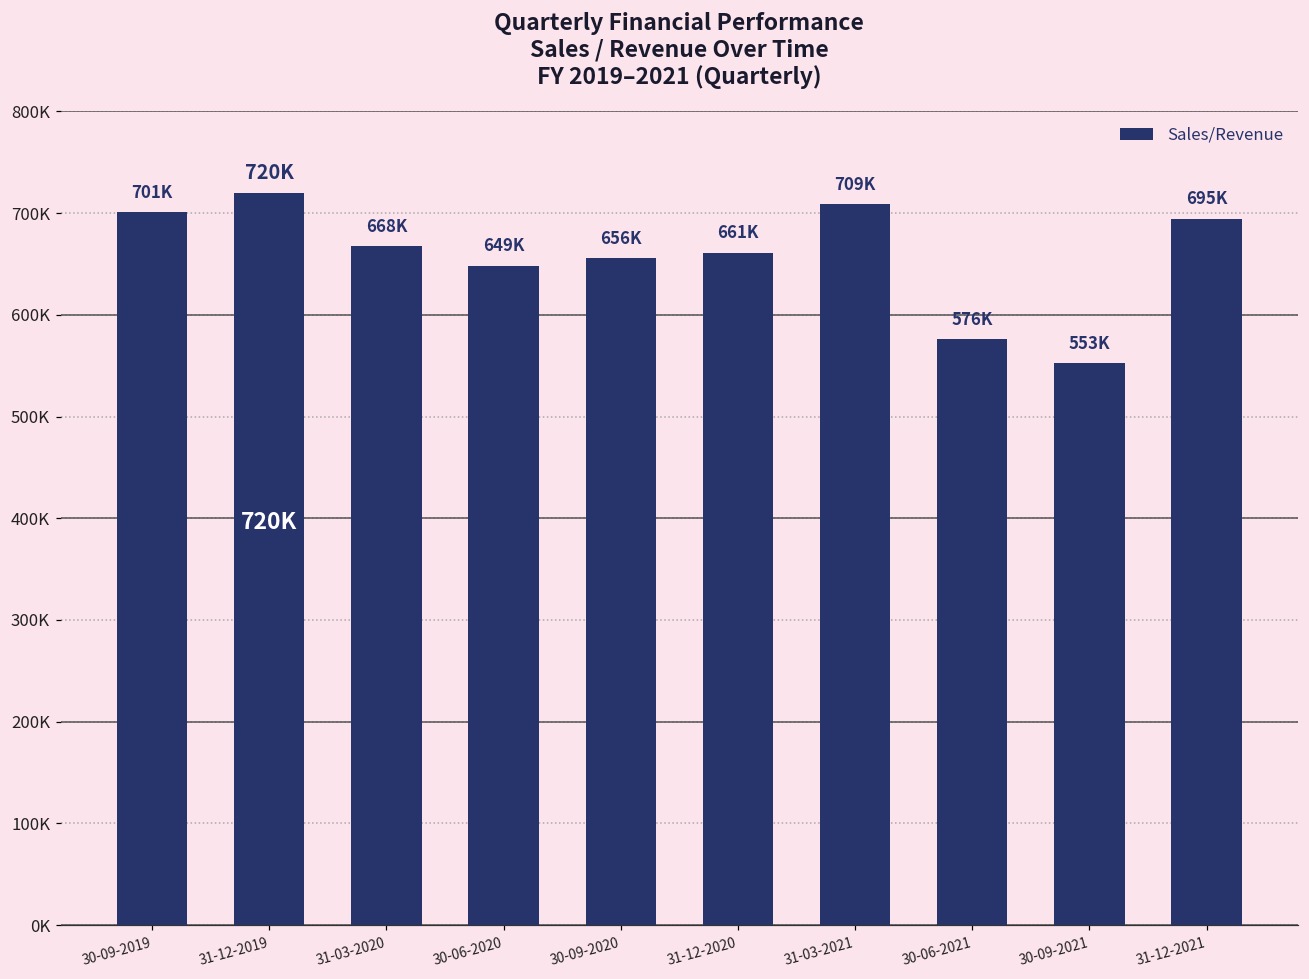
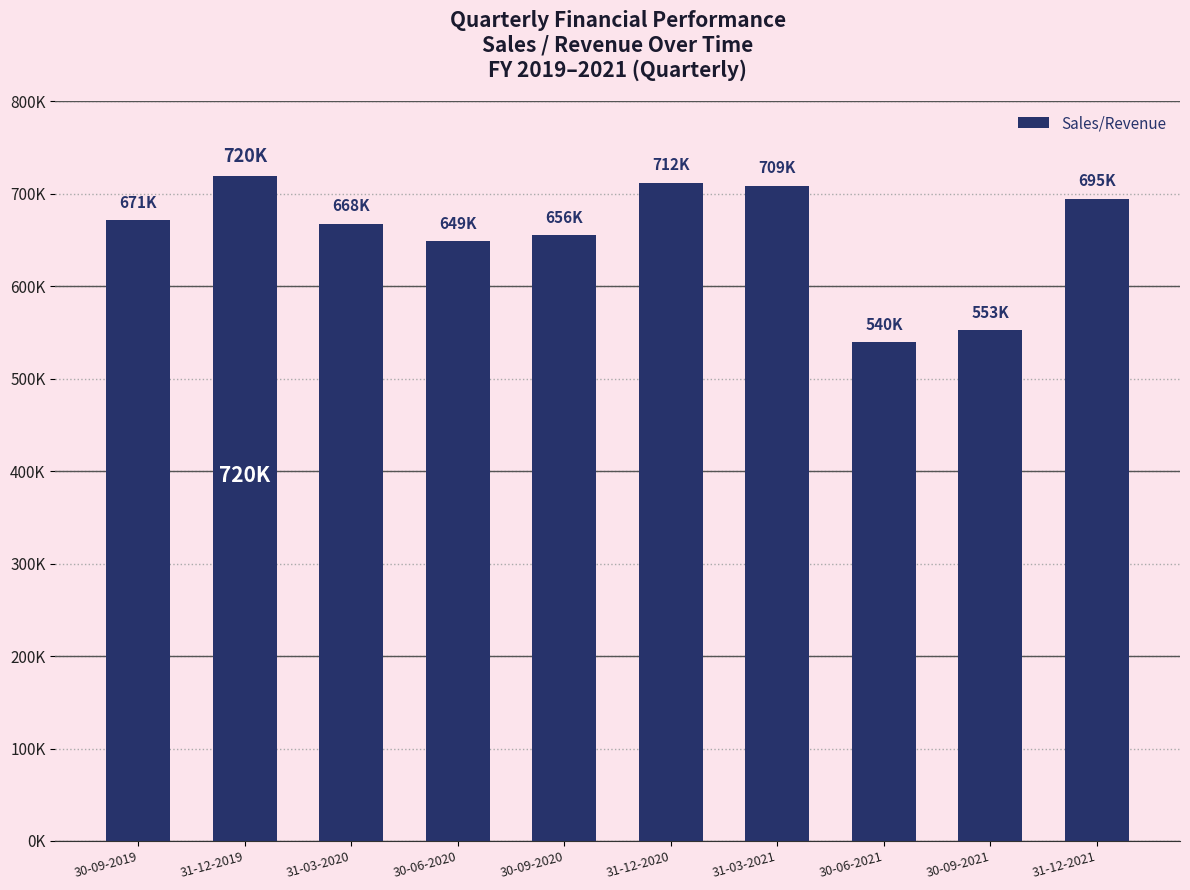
30-09-2019: 701K -> 671K
31-12-2020: 661K -> 712K
30-06-2021: 576K -> 540K
